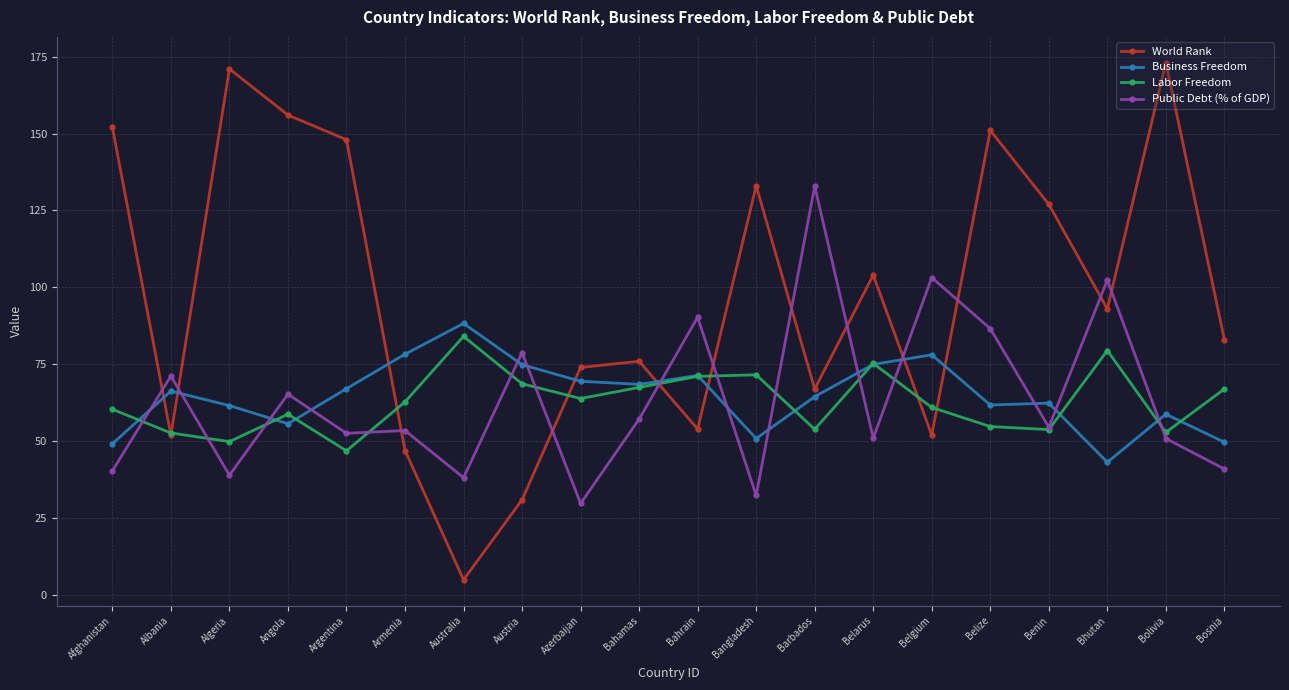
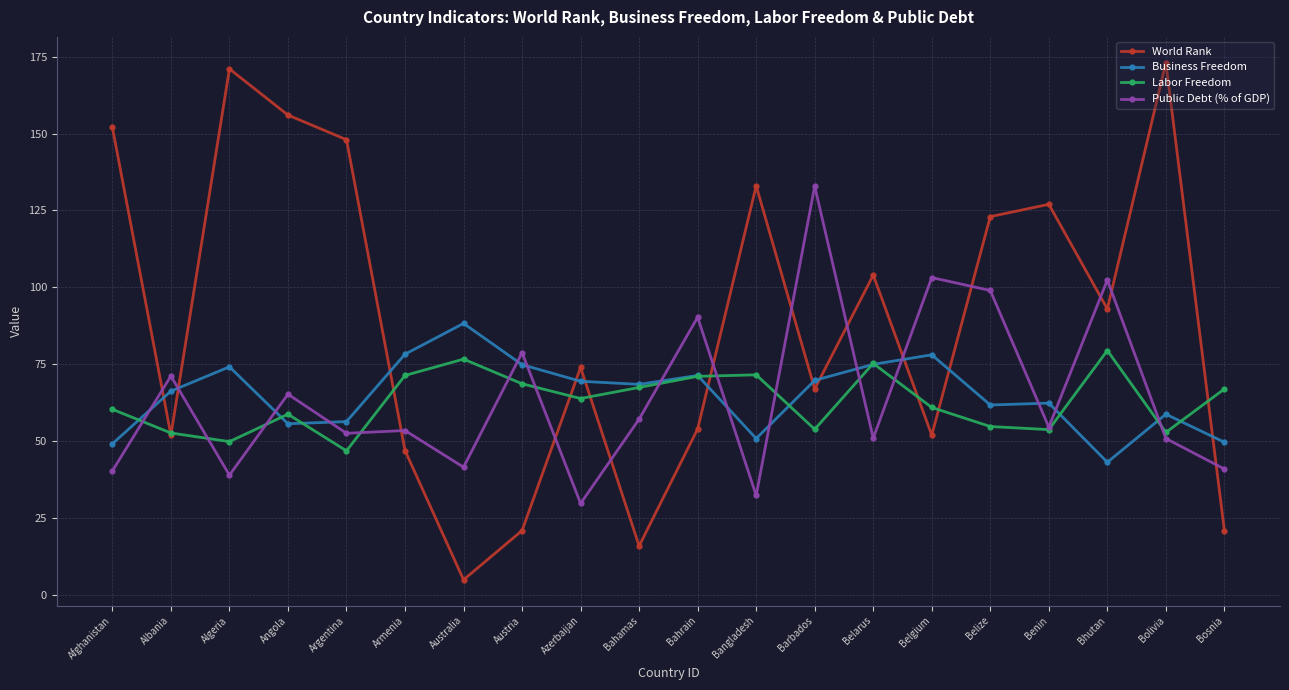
Business Freedom, Algeria: 62 -> 74
Business Freedom, Argentina: 67 -> 56
Labor Freedom, Armenia: 63 -> 71
Labor Freedom, Australia: 84 -> 77
Public Debt (% of GDP), Australia: 38 -> 42
World Rank, Austria: 31 -> 21
World Rank, Bahamas: 76 -> 16
Business Freedom, Barbados: 65 -> 70
World Rank, Belize: 151 -> 123
Public Debt (% of GDP), Belize: 87 -> 99
World Rank, Bosnia: 83 -> 21
